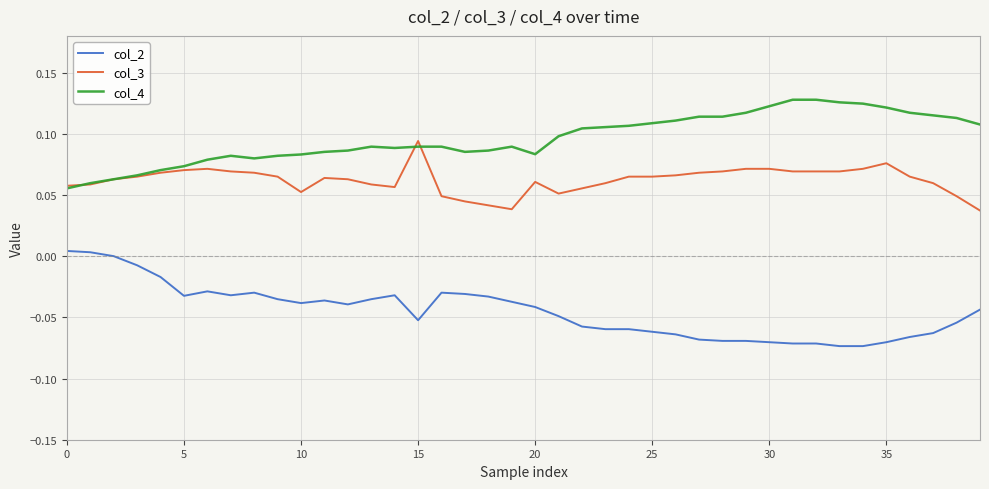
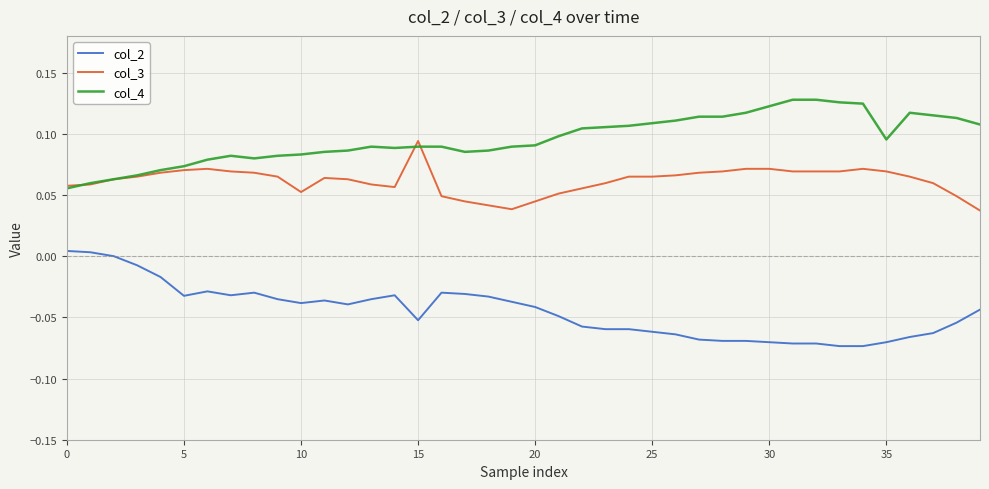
col_3, 20: 0.061 -> 0.045
col_4, 20: 0.083 -> 0.091
col_3, 35: 0.076 -> 0.069
col_4, 35: 0.121 -> 0.095
